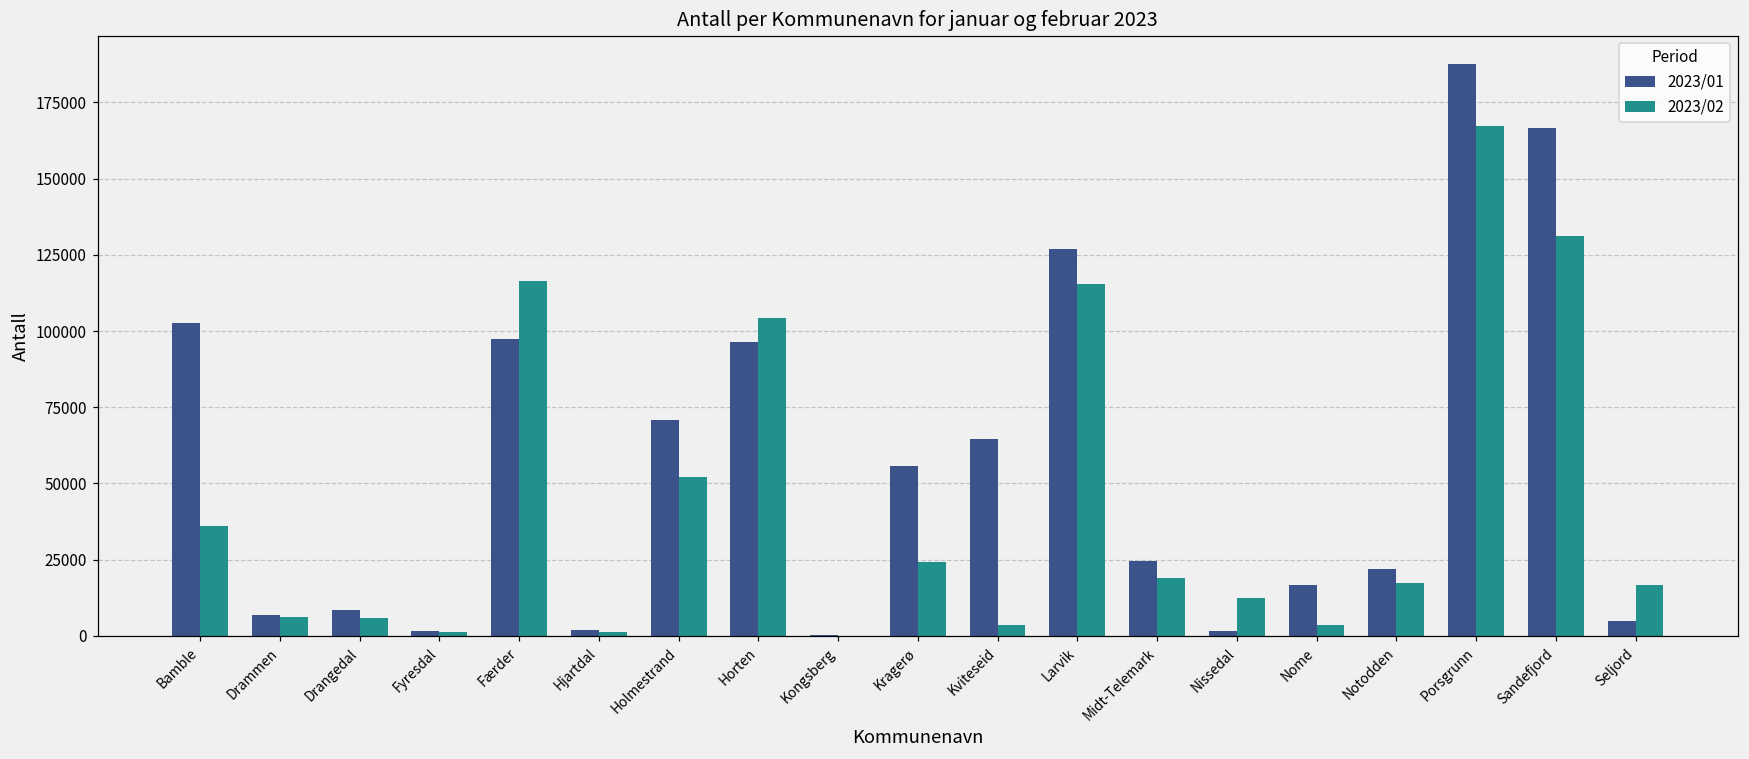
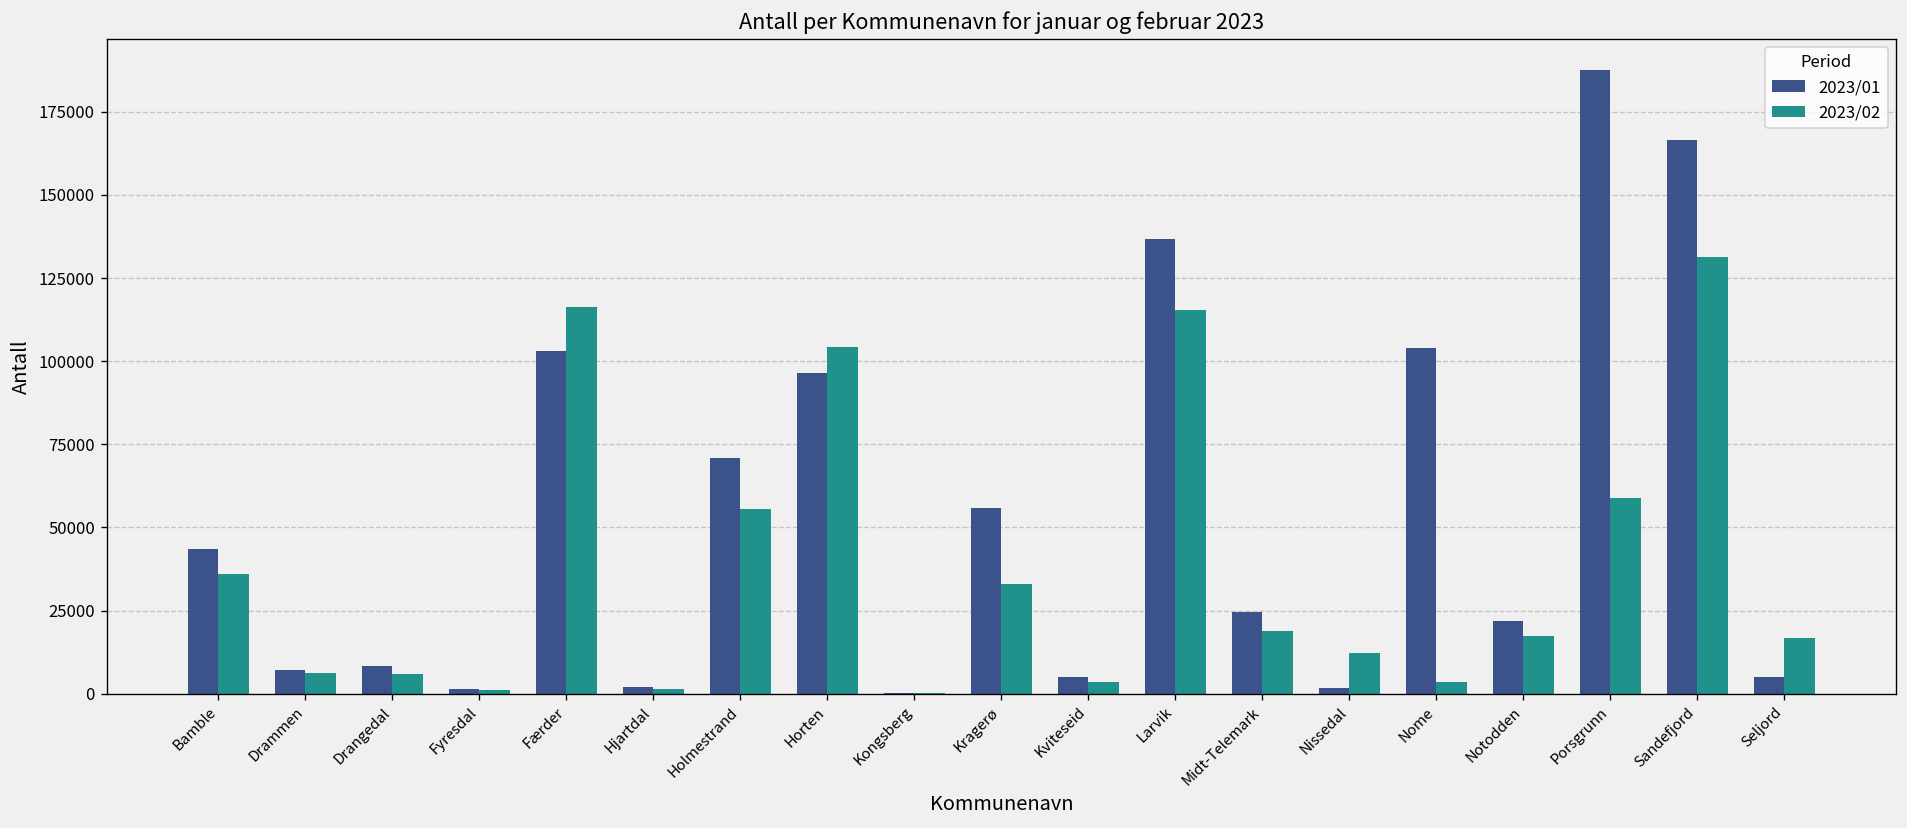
2023/01, Bamble: 103000 -> 43000
2023/01, Færder: 98000 -> 103000
2023/02, Holmestrand: 52000 -> 56000
2023/02, Kragerø: 24000 -> 33000
2023/01, Kviteseid: 65000 -> 5000
2023/01, Larvik: 127000 -> 137000
2023/01, Nome: 17000 -> 104000
2023/02, Porsgrunn: 167000 -> 59000
